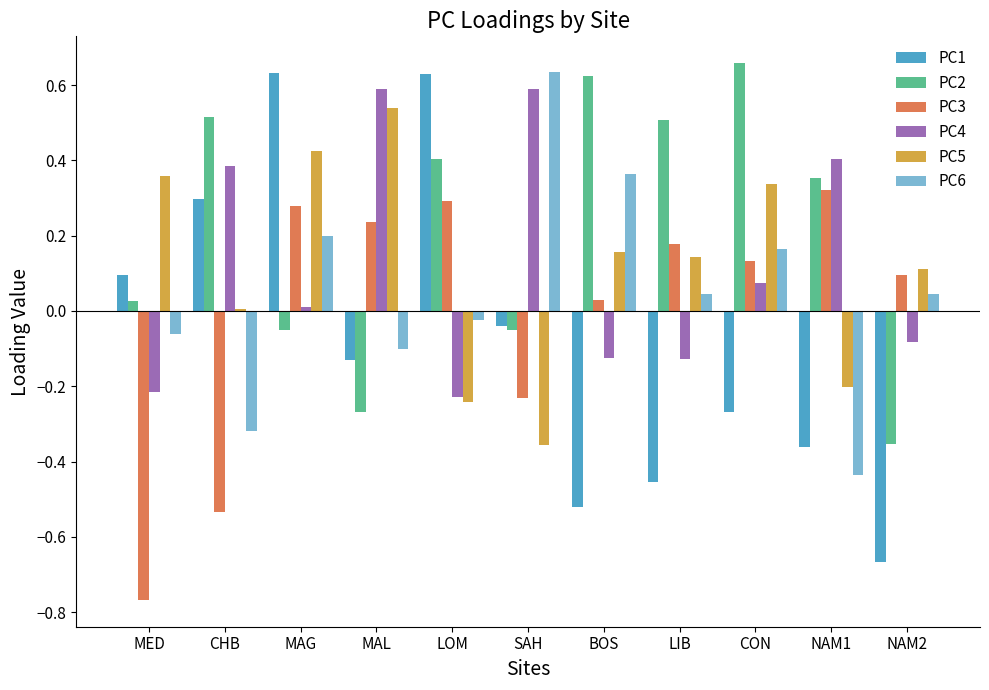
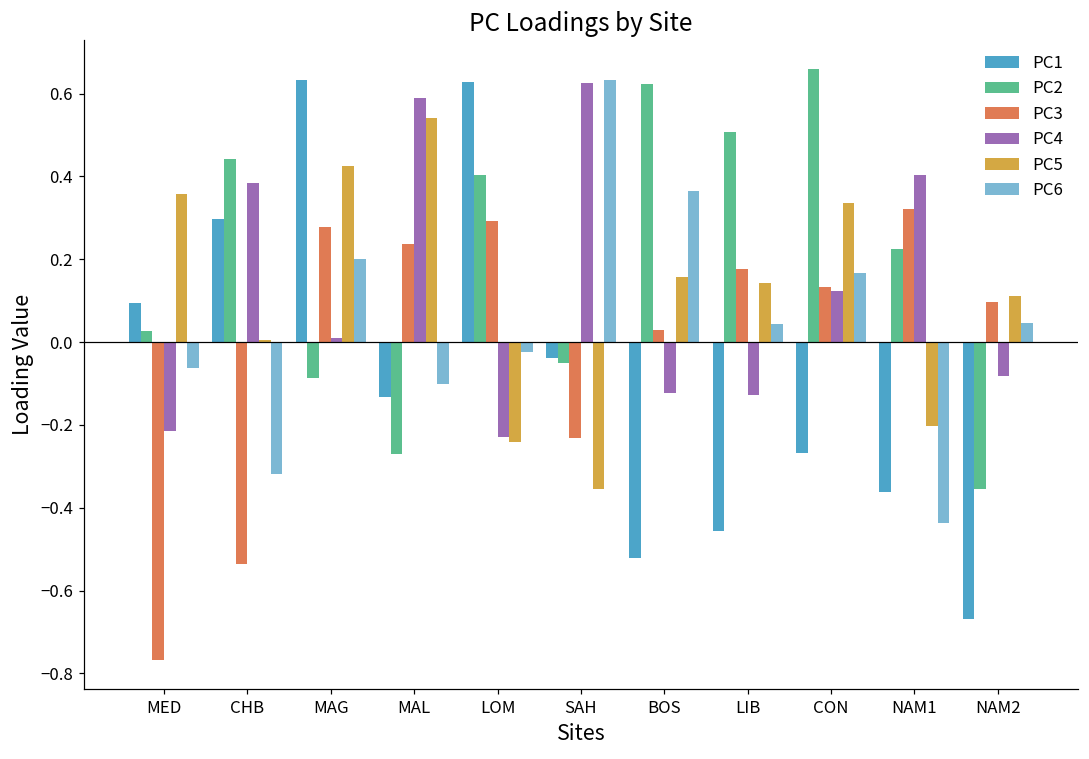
PC2, CHB: 0.51 -> 0.44
PC2, MAG: -0.05 -> -0.09
PC4, SAH: 0.59 -> 0.62
PC4, CON: 0.07 -> 0.12
PC2, NAM1: 0.35 -> 0.22
